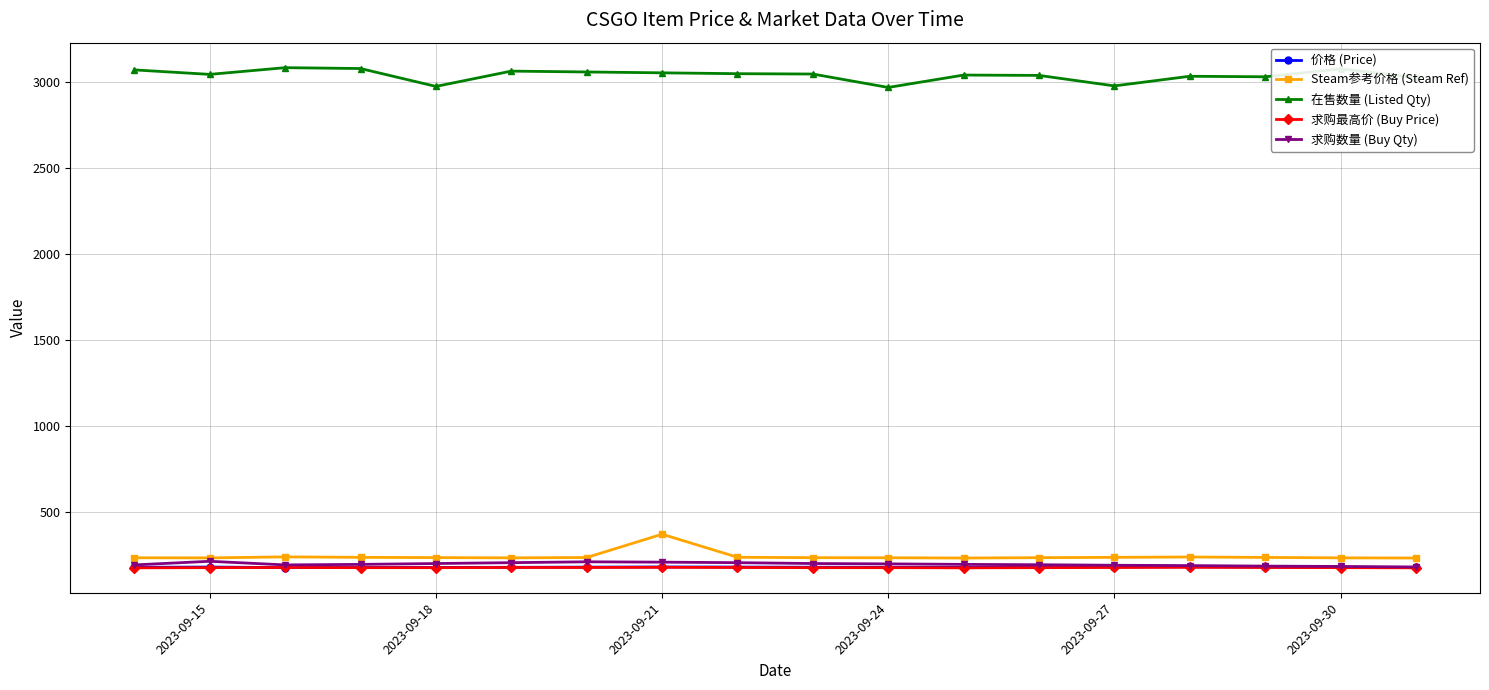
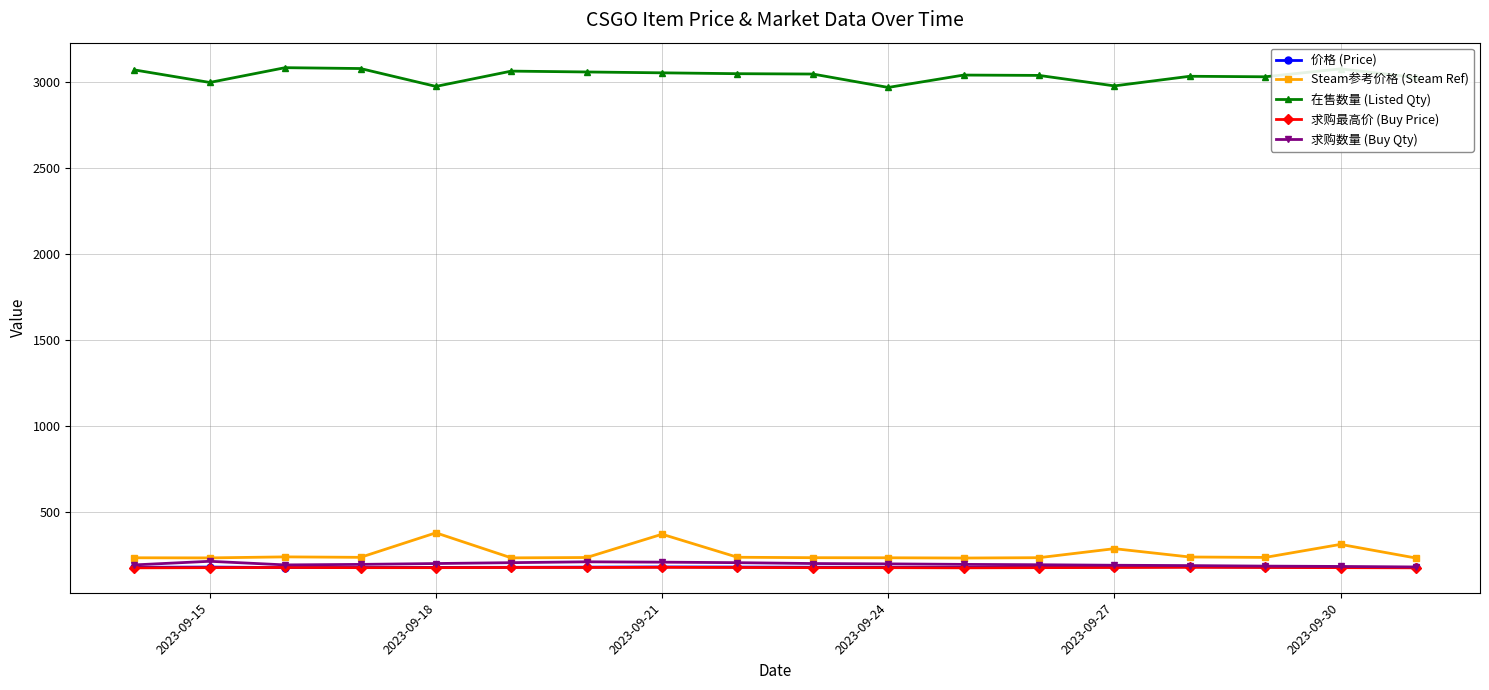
在售数量 (Listed Qty), 2023-09-15: 3050 -> 3000
Steam参考价格 (Steam Ref), 2023-09-18: 230 -> 380
Steam参考价格 (Steam Ref), 2023-09-27: 240 -> 290
Steam参考价格 (Steam Ref), 2023-09-30: 230 -> 310
